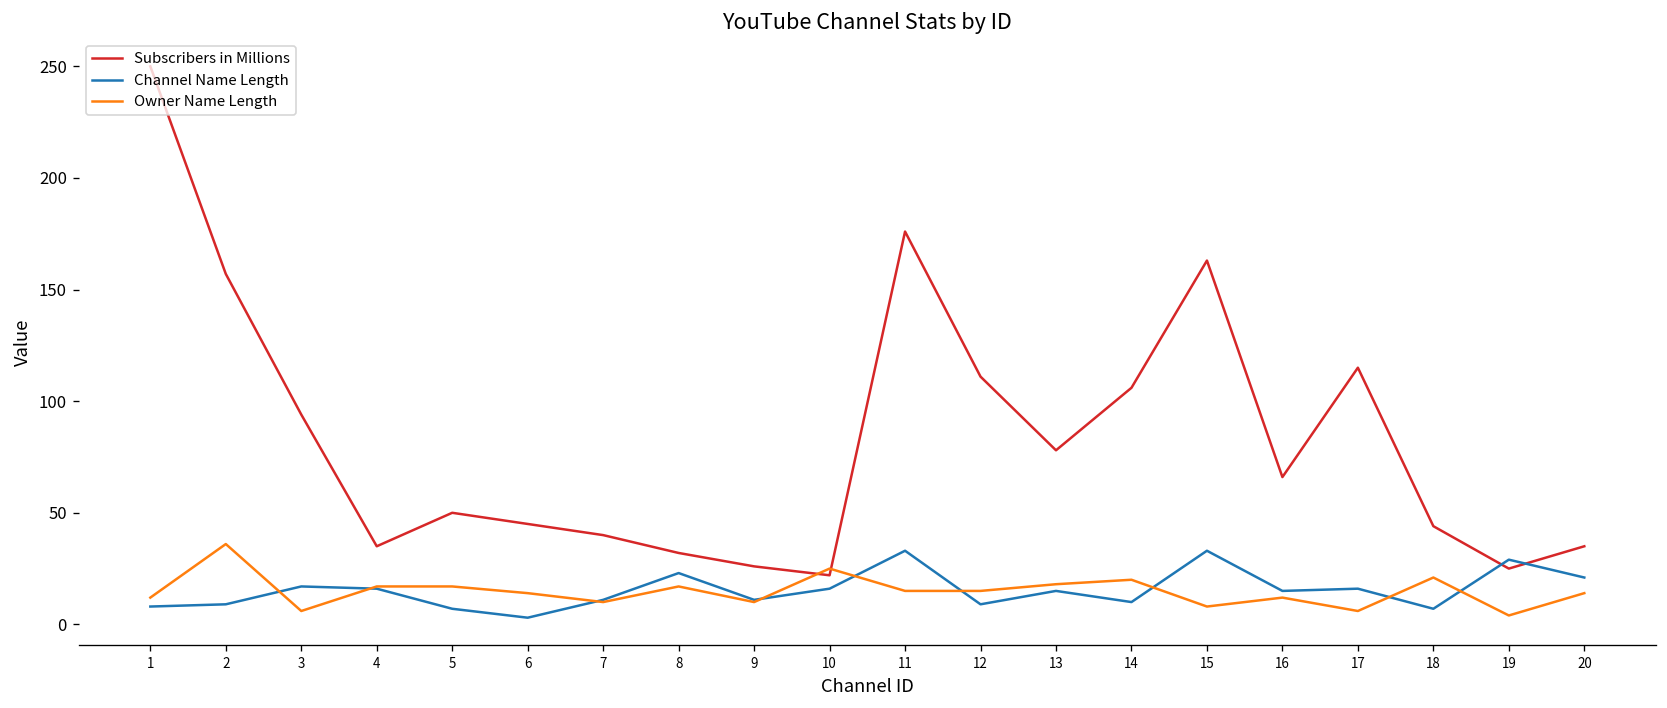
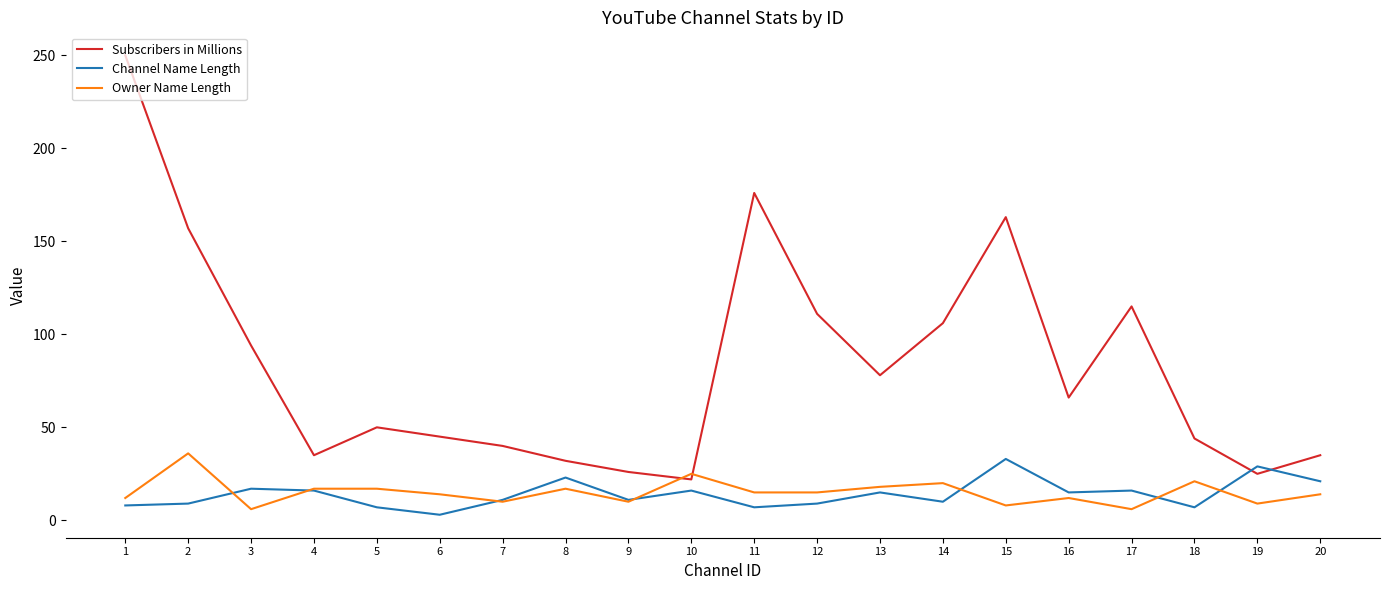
Channel Name Length, 11: 33 -> 7
Owner Name Length, 19: 4 -> 9
